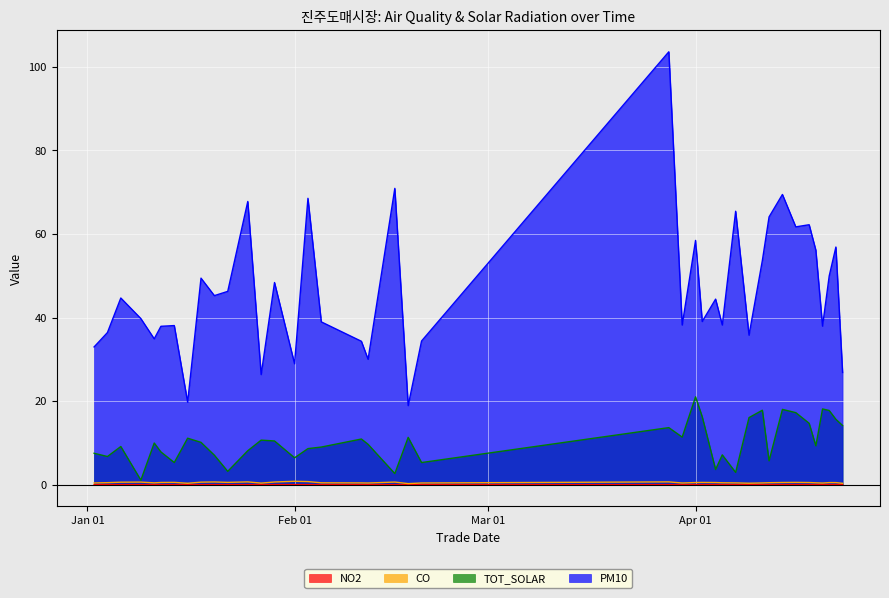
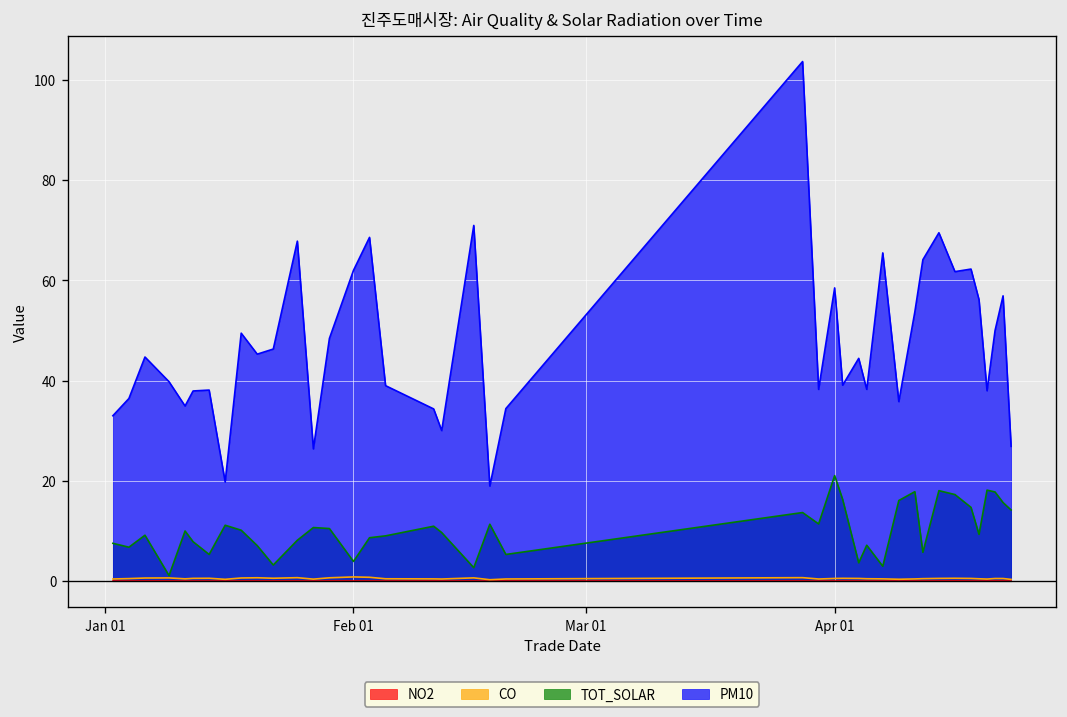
TOT_SOLAR, Feb 01: 6 -> 4
PM10, Feb 01: 29 -> 62
